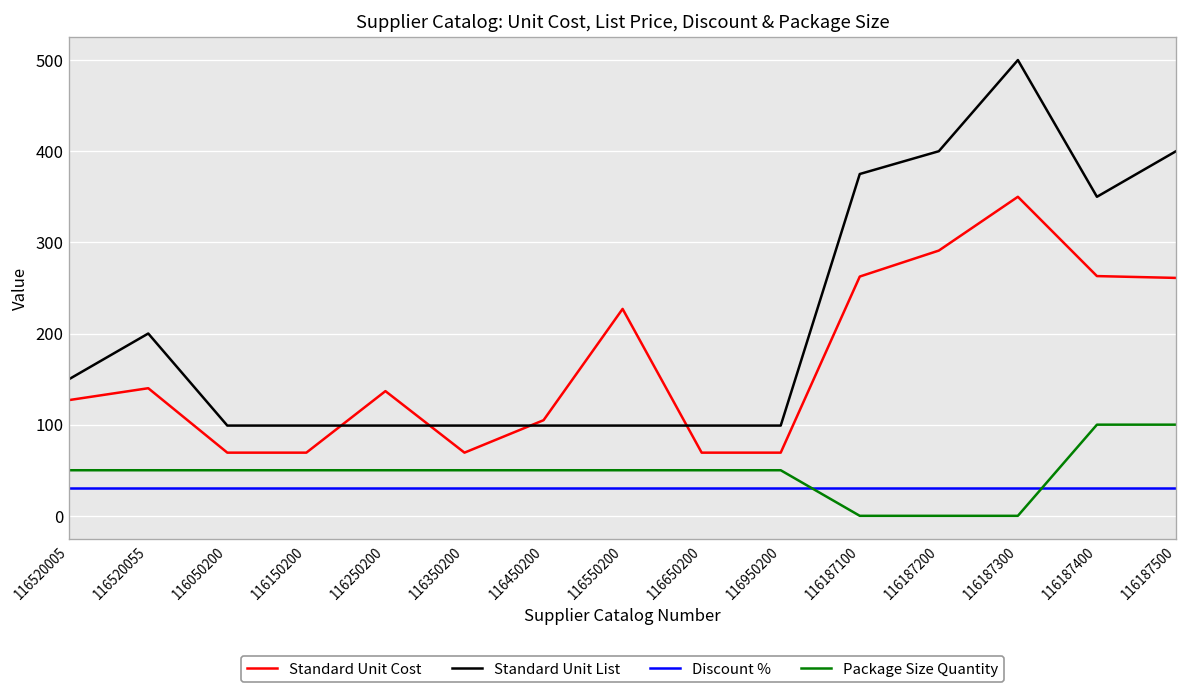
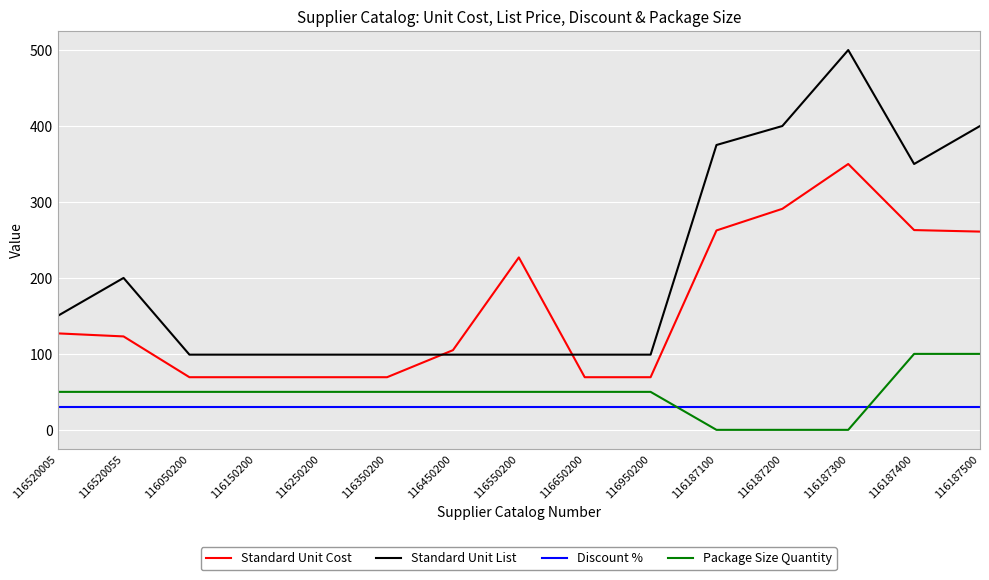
Standard Unit Cost, 116520055: 140 -> 120
Standard Unit Cost, 116250200: 140 -> 70
